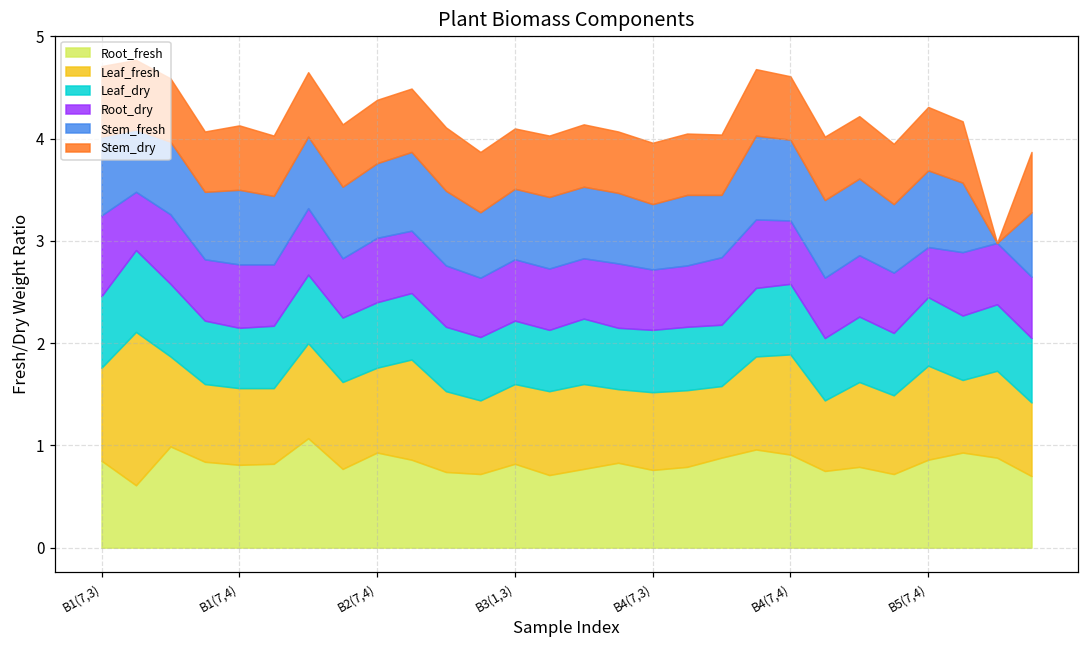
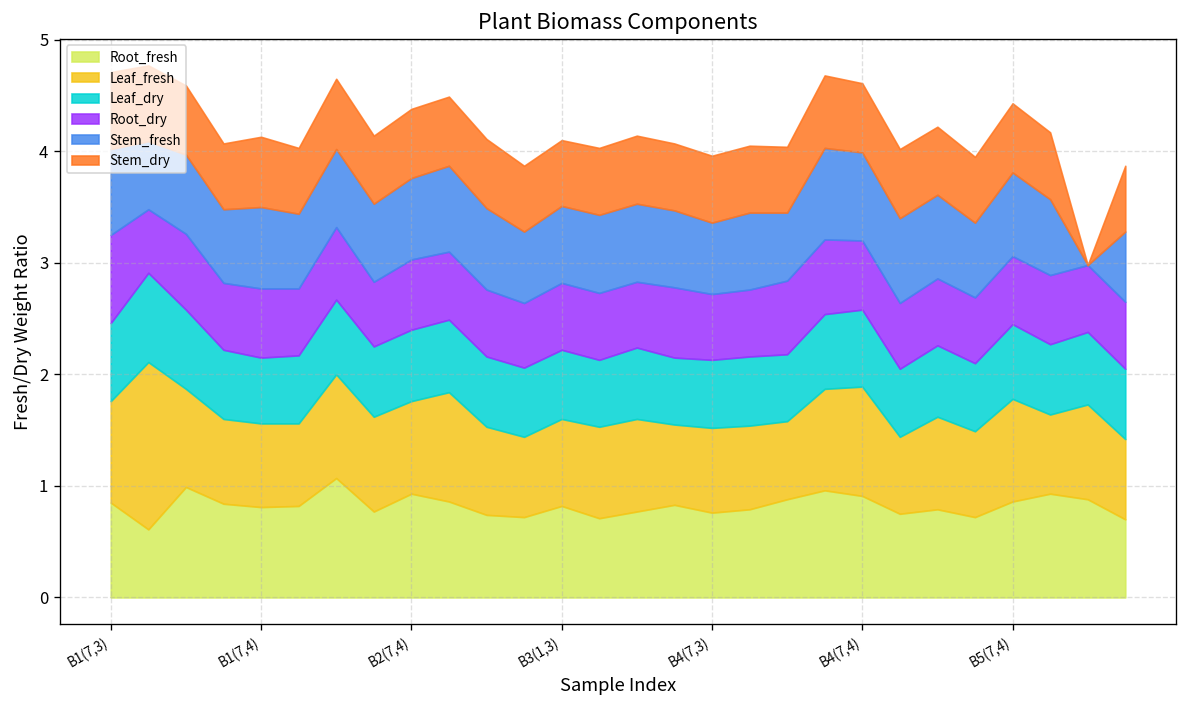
Root_dry, B5(7,4): 0.5 -> 0.6
